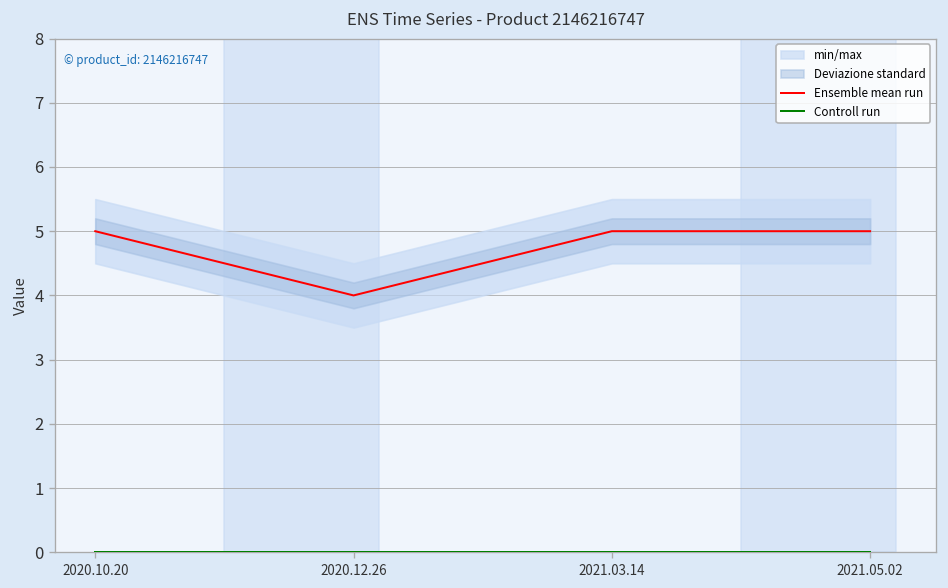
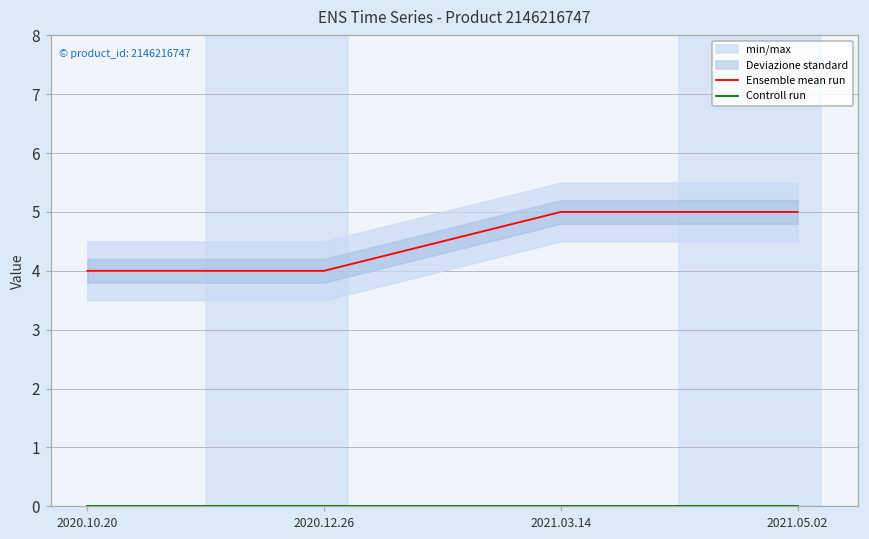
Ensemble mean run, 2020.10.20: 5 -> 4
